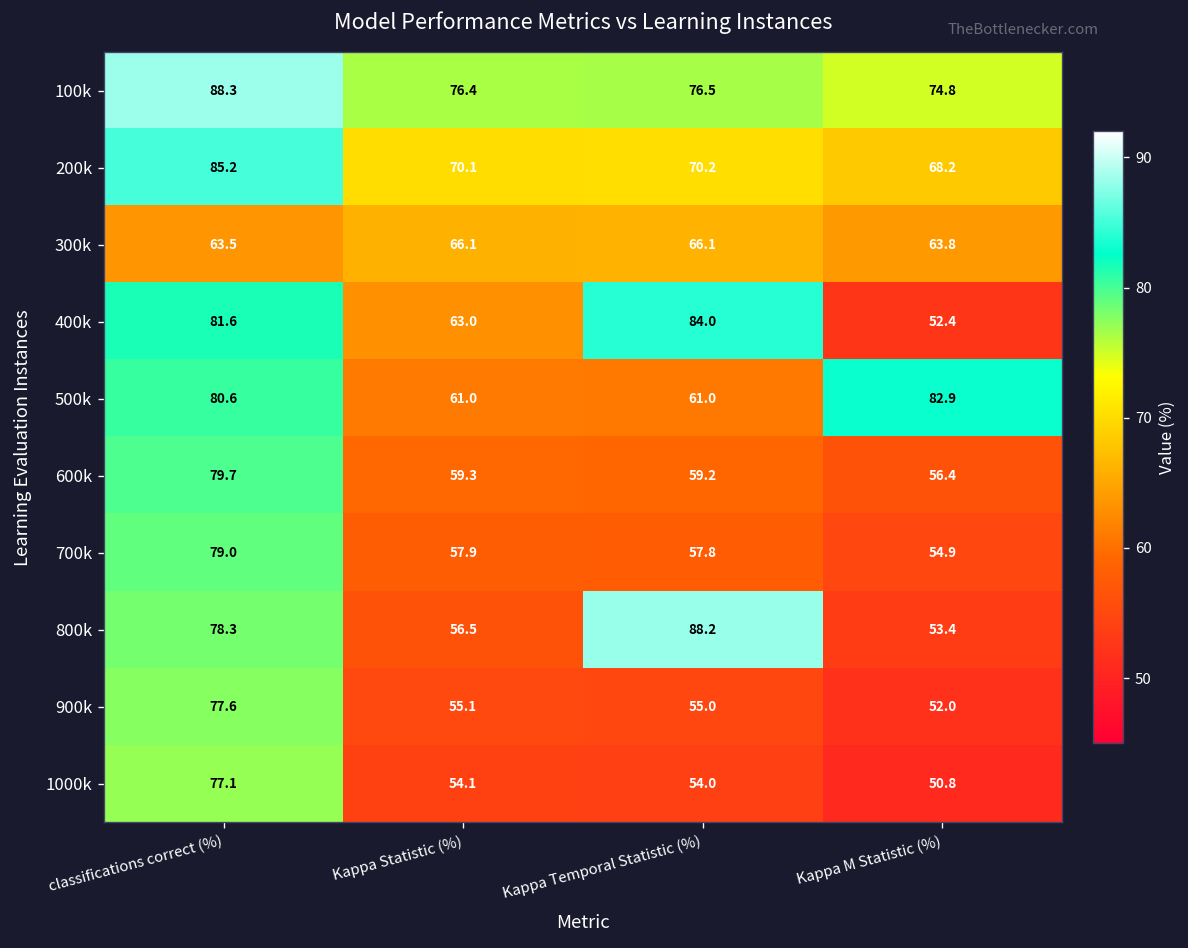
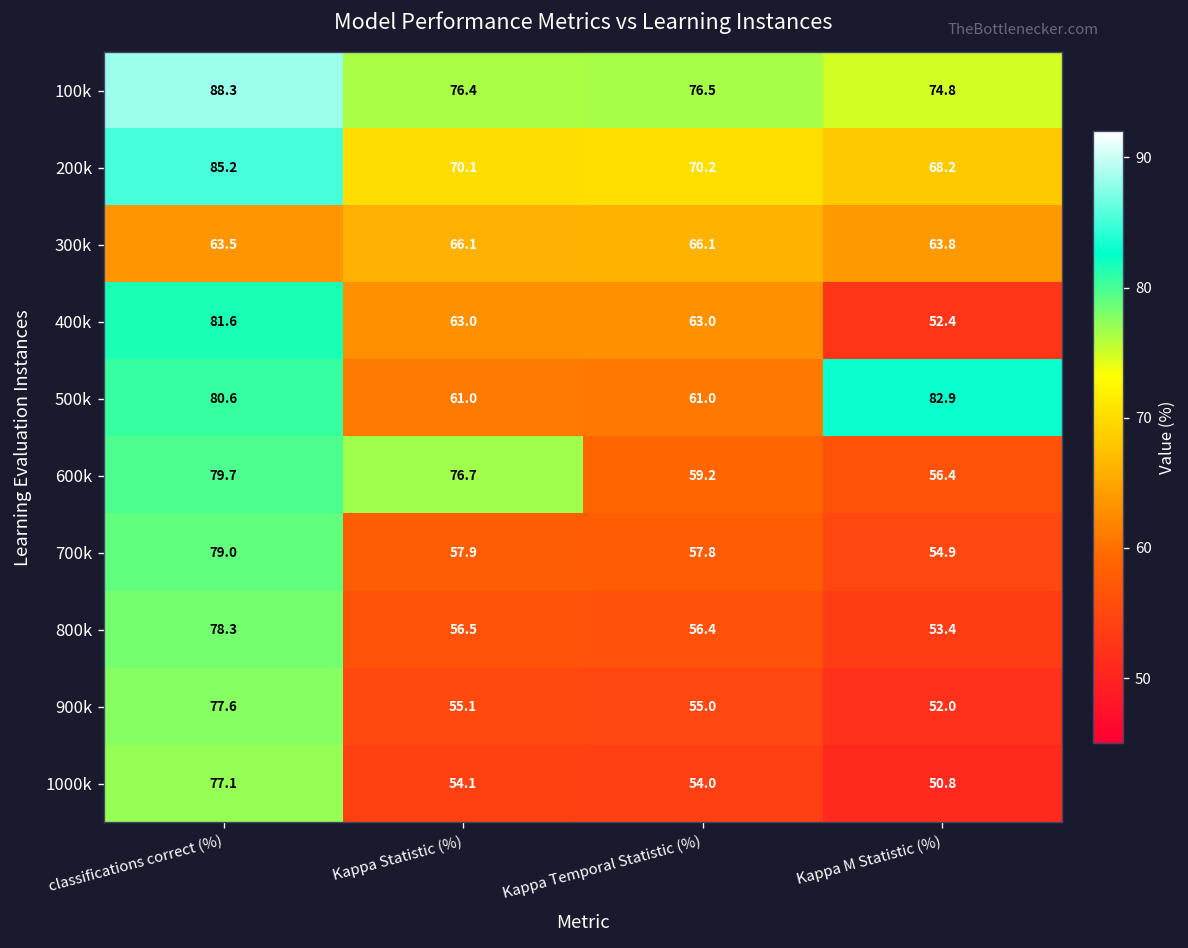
400k, Kappa Temporal Statistic (%): 84.0 -> 63.0
600k, Kappa Statistic (%): 59.3 -> 76.7
800k, Kappa Temporal Statistic (%): 88.2 -> 56.4
